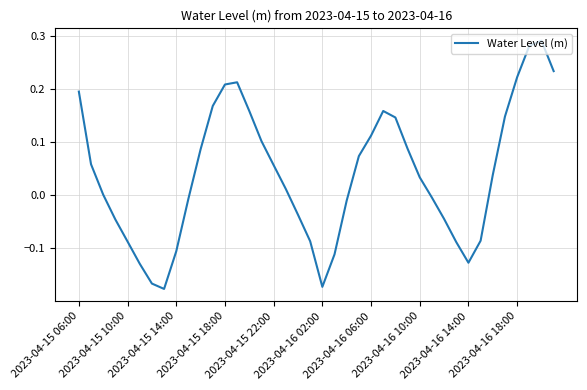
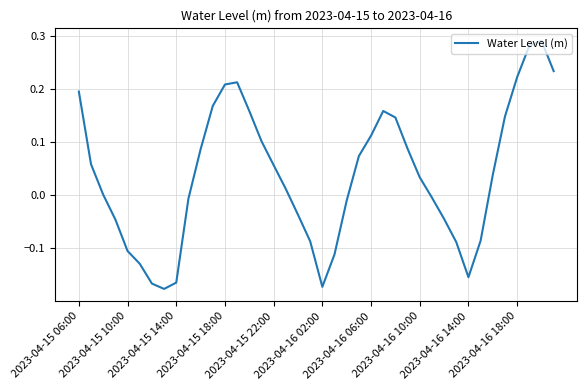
2023-04-15 10:00: -0.09 -> -0.10
2023-04-15 14:00: -0.11 -> -0.16
2023-04-16 14:00: -0.13 -> -0.15
